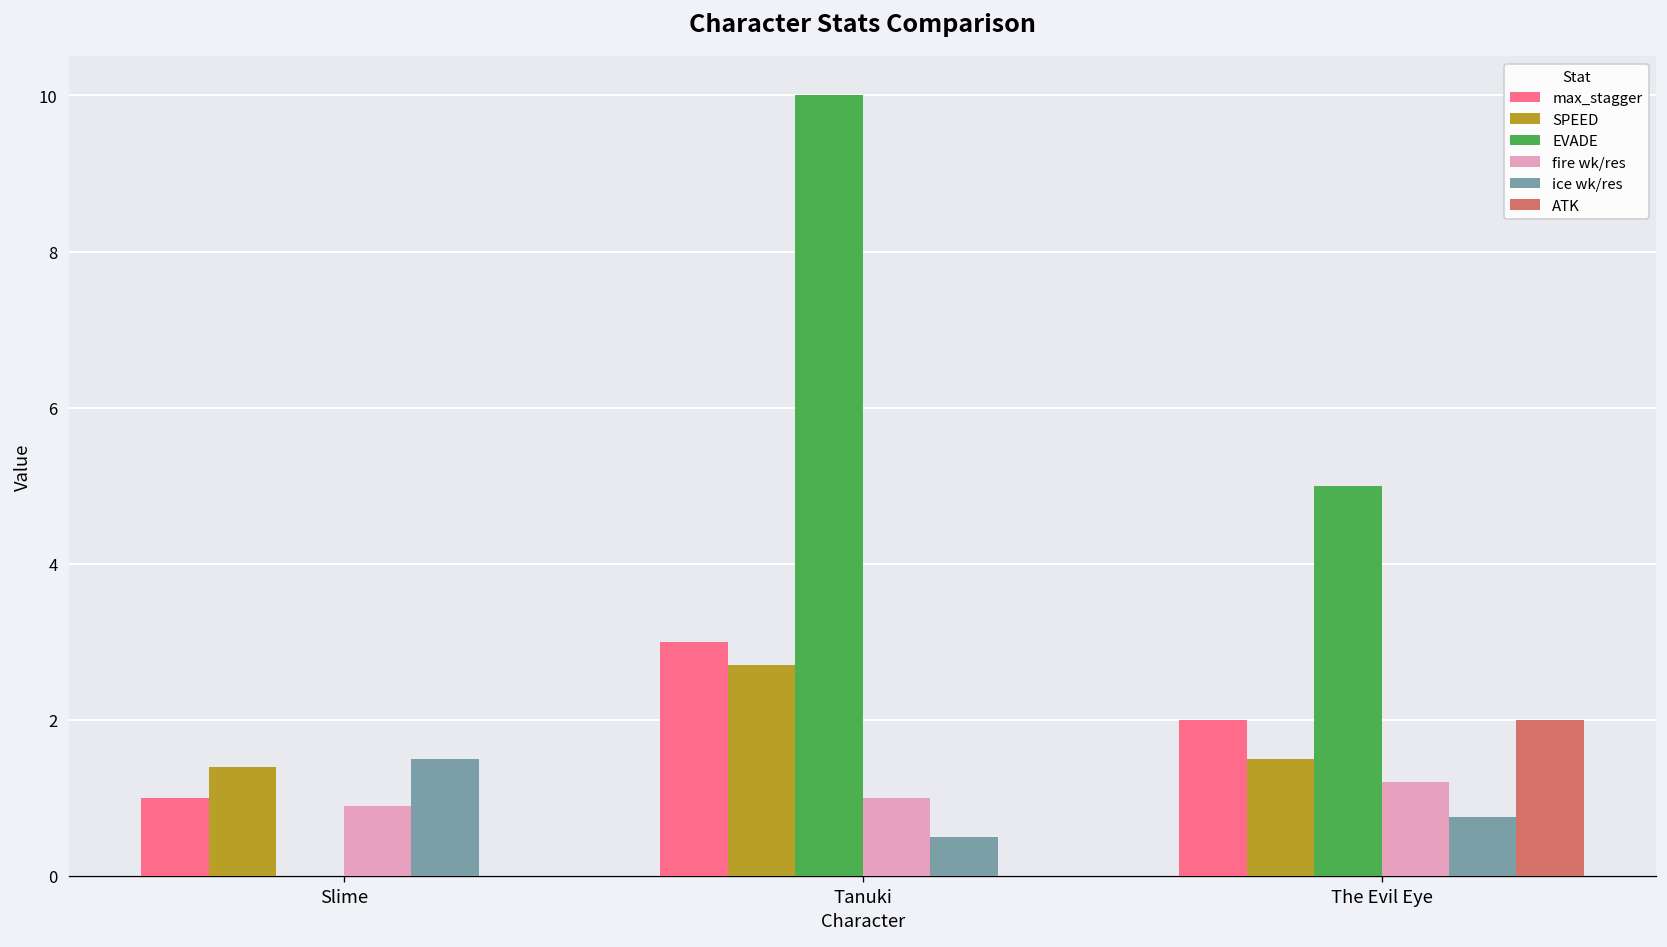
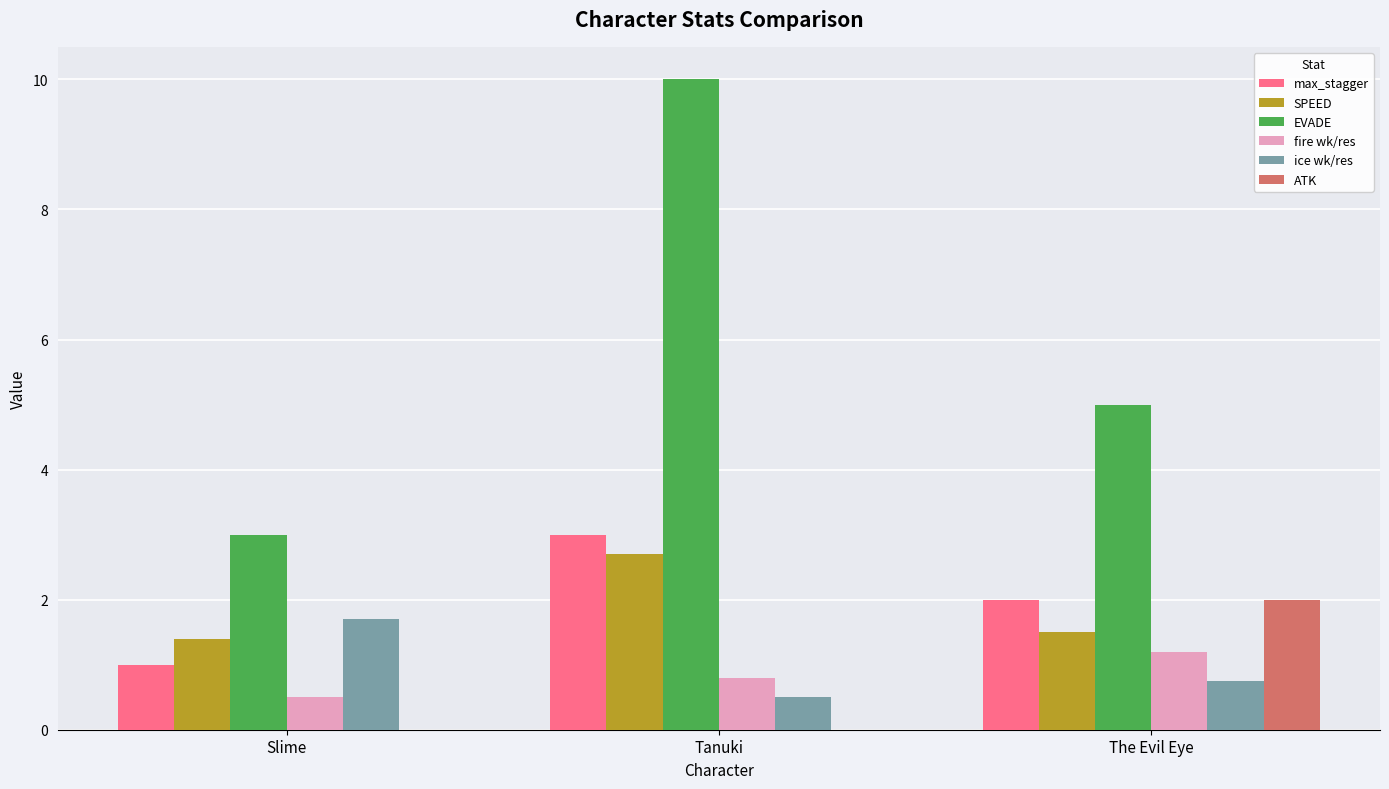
EVADE, Slime: 0 -> 3
fire wk/res, Slime: 0.9 -> 0.5
ice wk/res, Slime: 1.5 -> 1.7
fire wk/res, Tanuki: 1.0 -> 0.8
